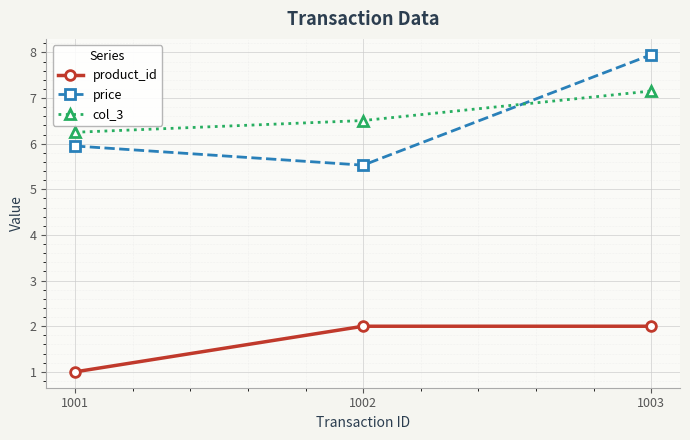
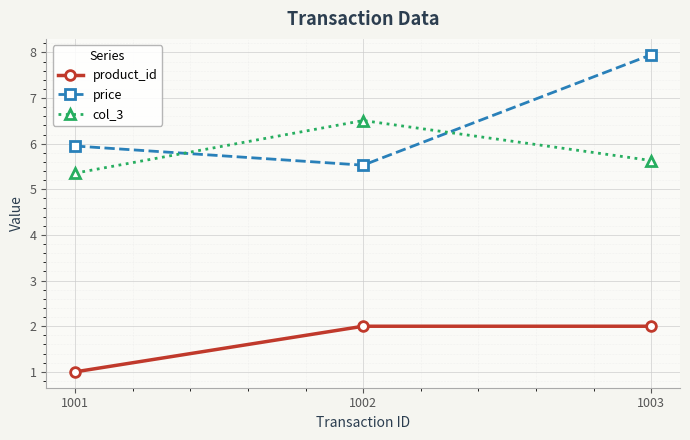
col_3, 1001: 6.3 -> 5.4
col_3, 1003: 7.2 -> 5.6
